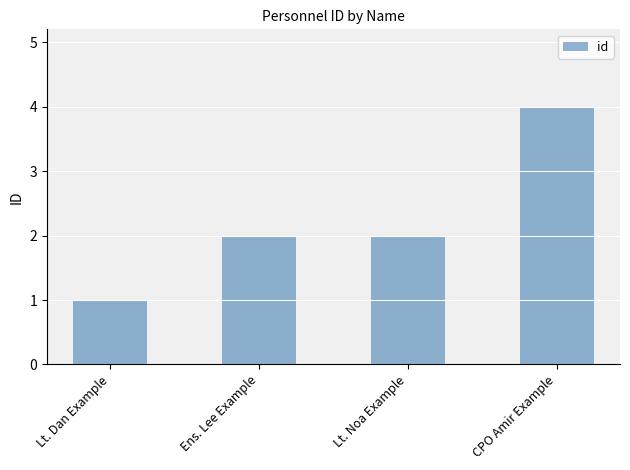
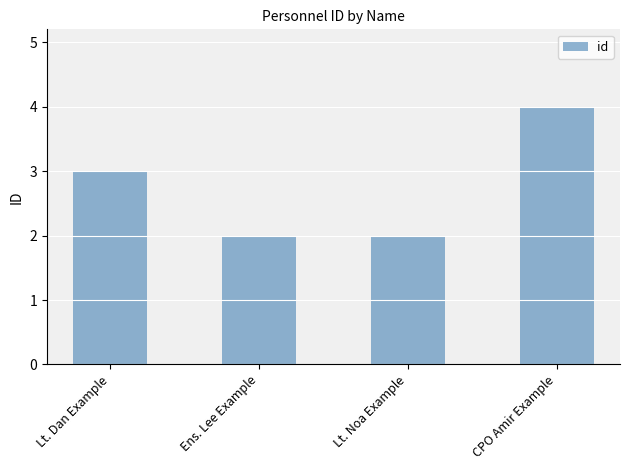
Lt. Dan Example: 1 -> 3
